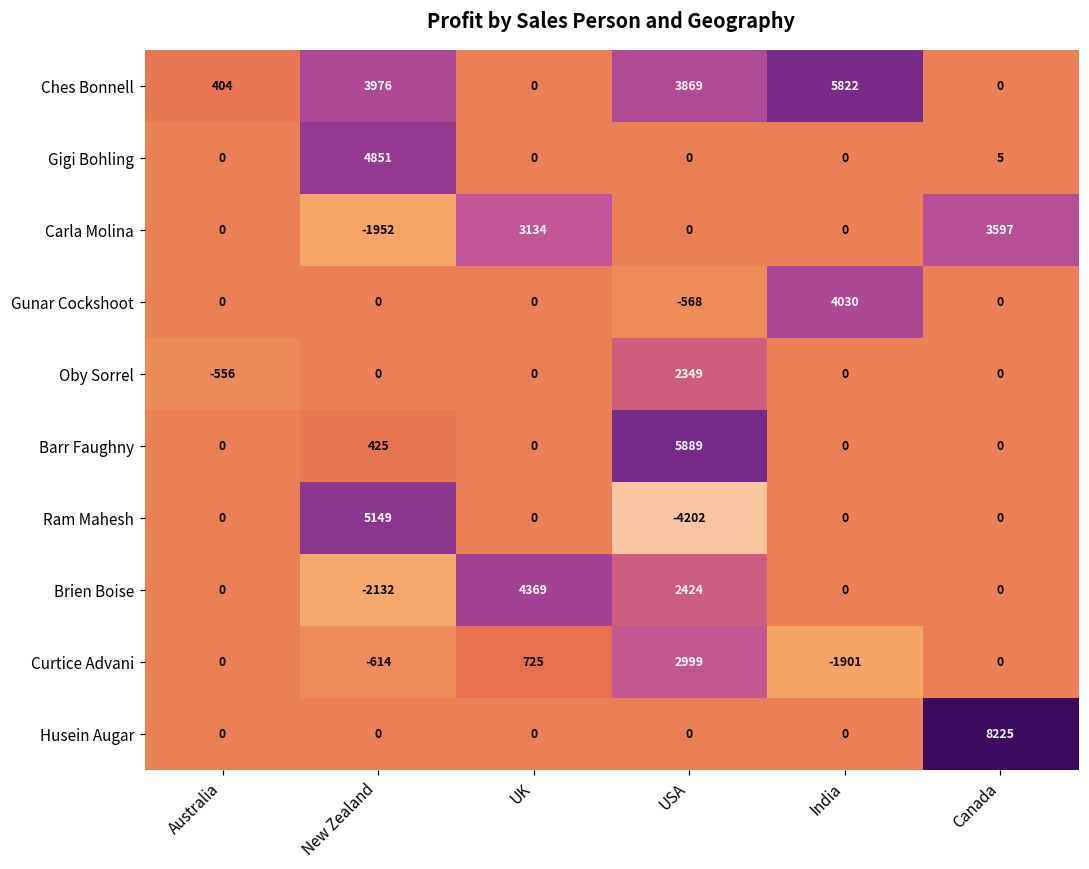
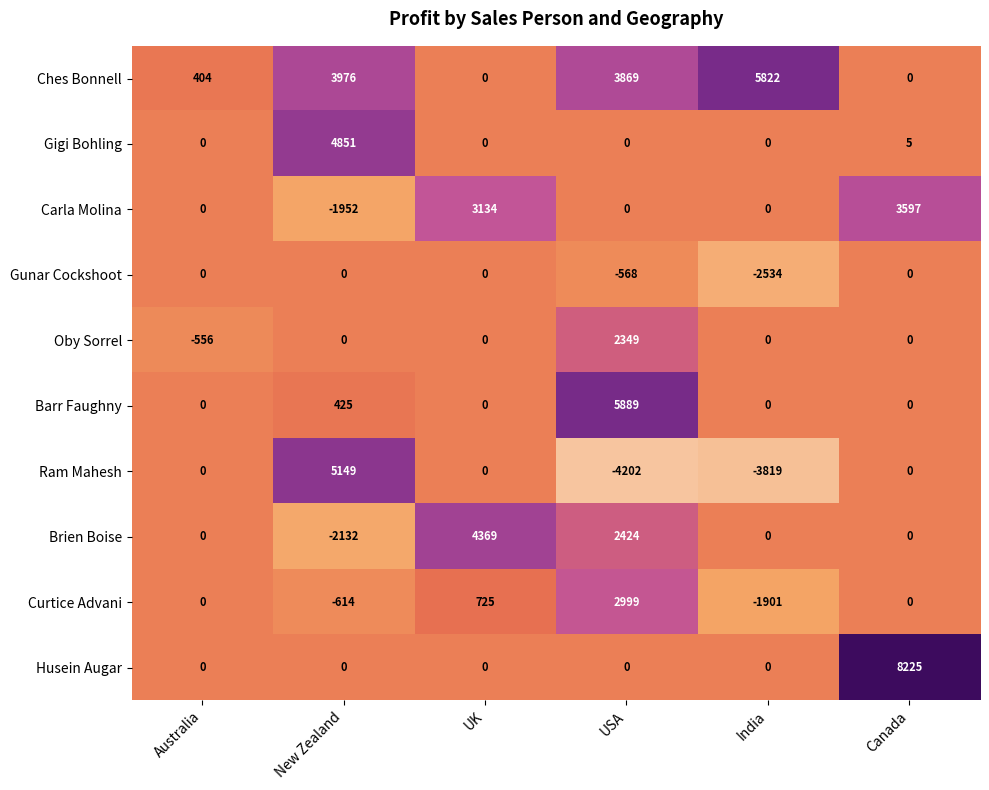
Gunar Cockshoot, India: 4030 -> -2534
Ram Mahesh, India: 0 -> -3819
